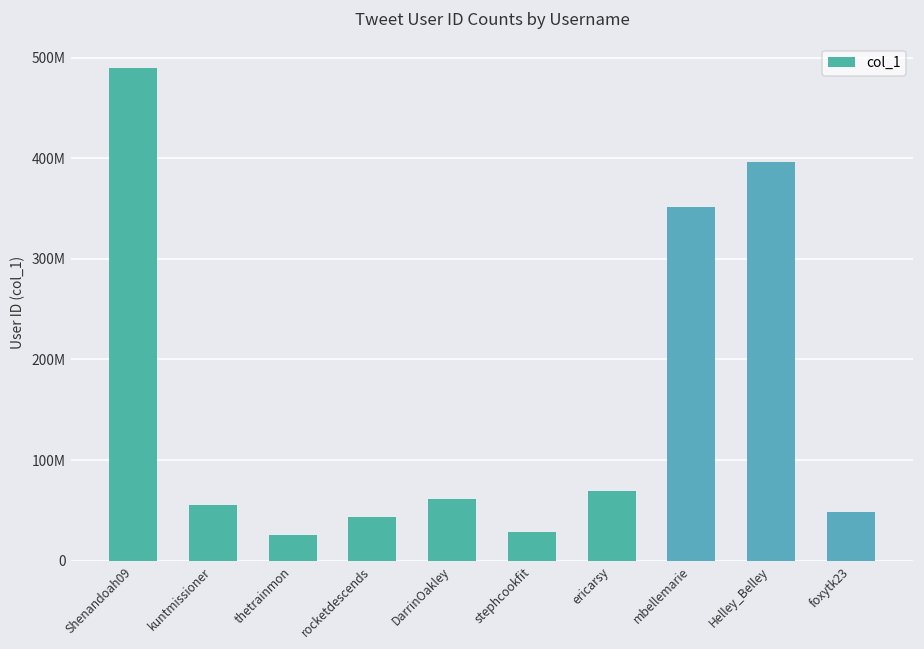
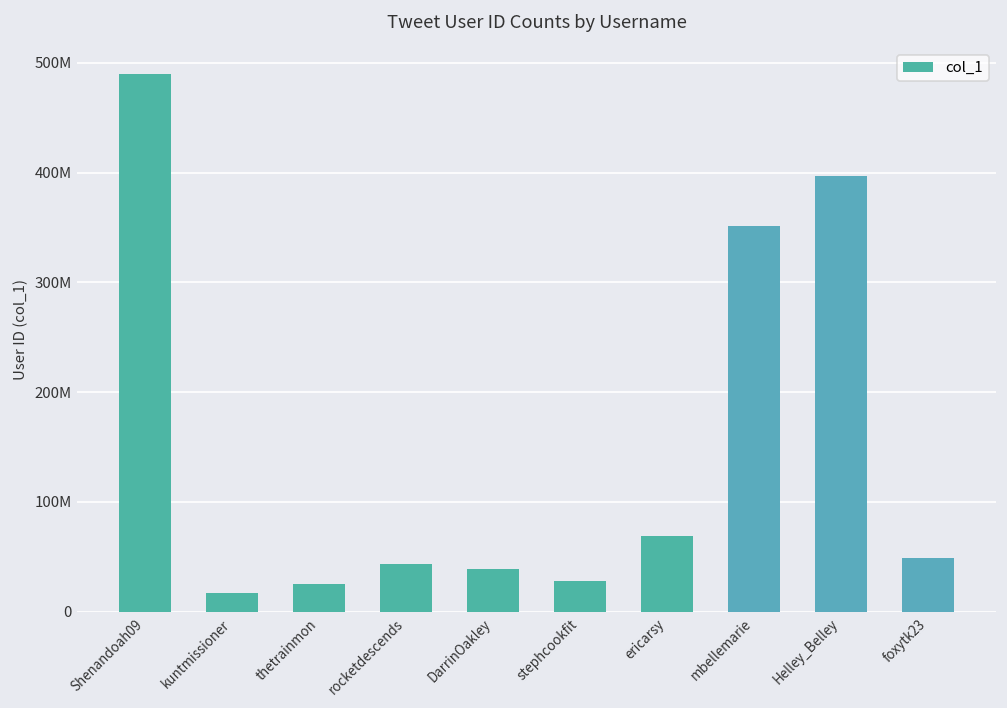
kuntmissioner: 60000000 -> 20000000
DarrinOakley: 60000000 -> 40000000
